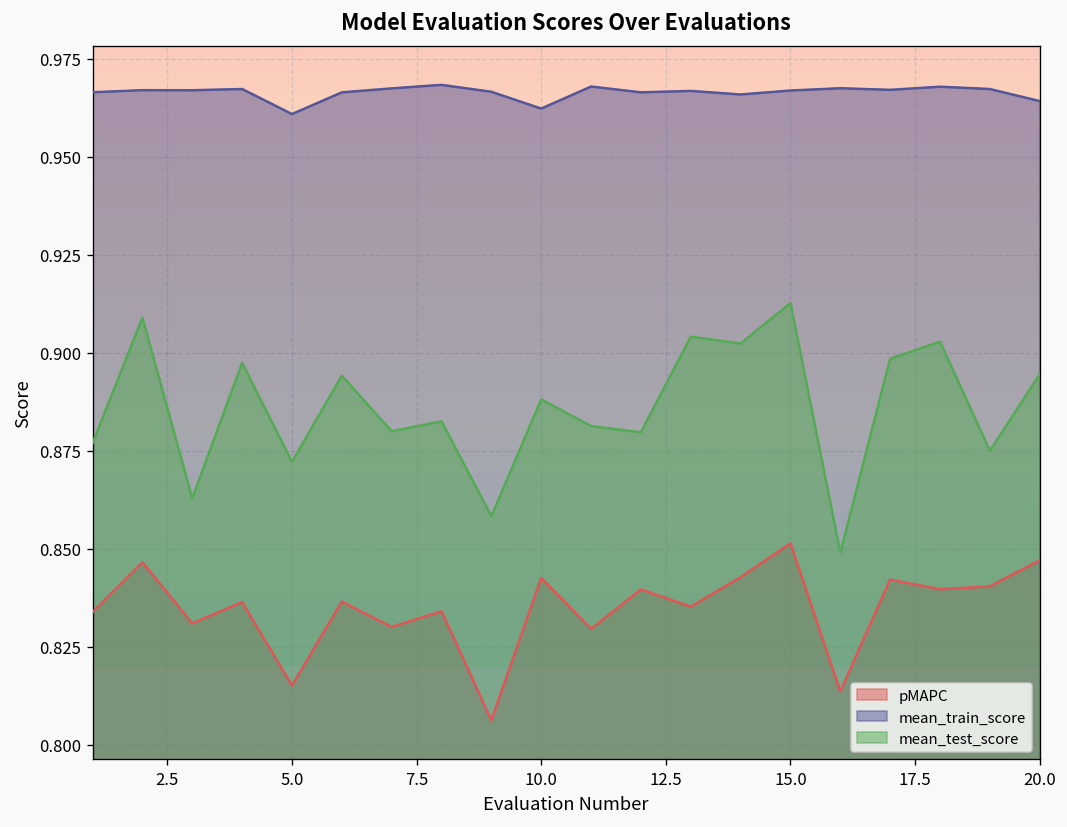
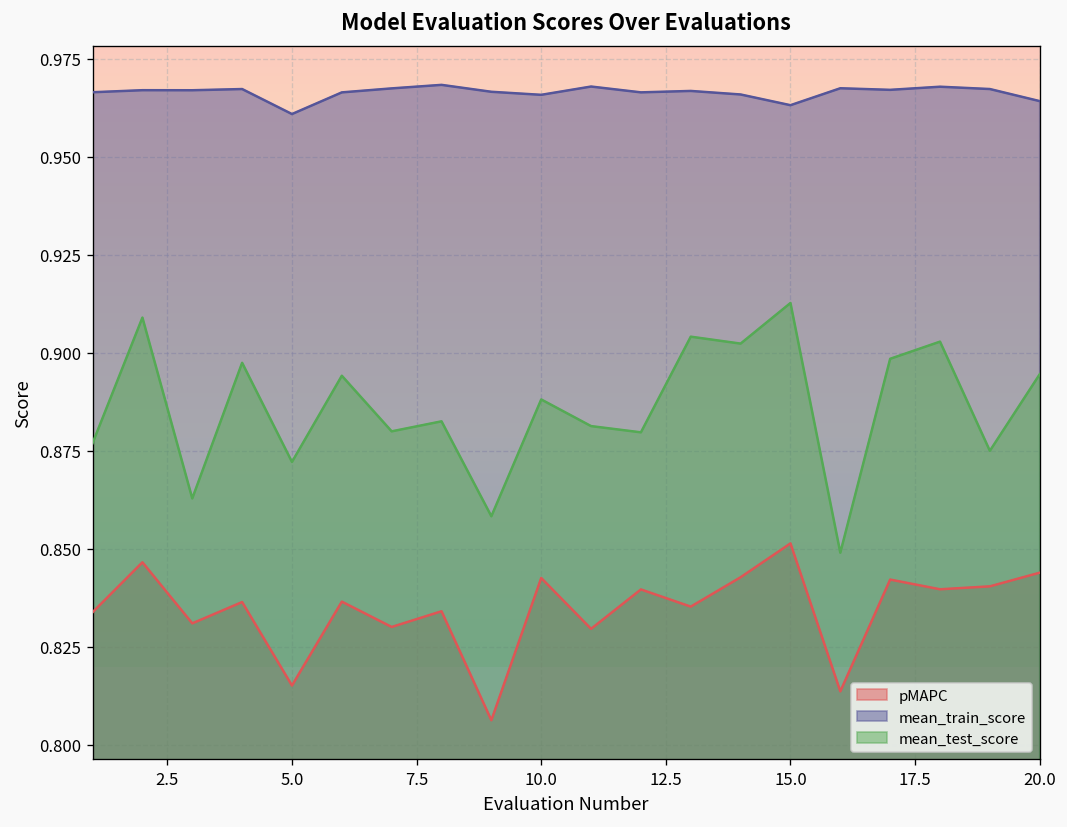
mean_train_score, 10.0: 0.962 -> 0.966
mean_train_score, 15.0: 0.967 -> 0.963
pMAPC, 20.0: 0.847 -> 0.844
